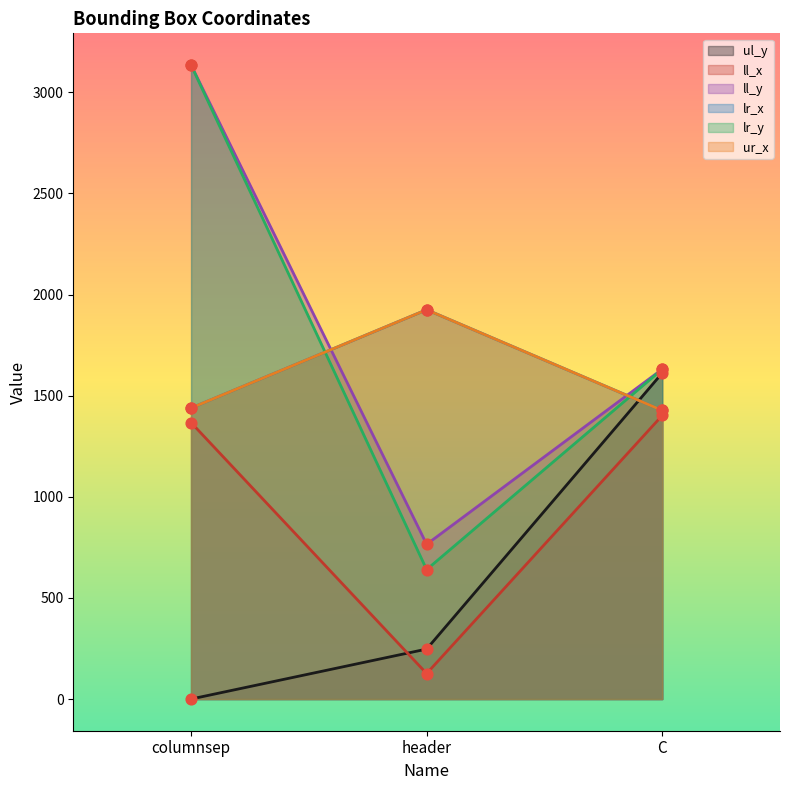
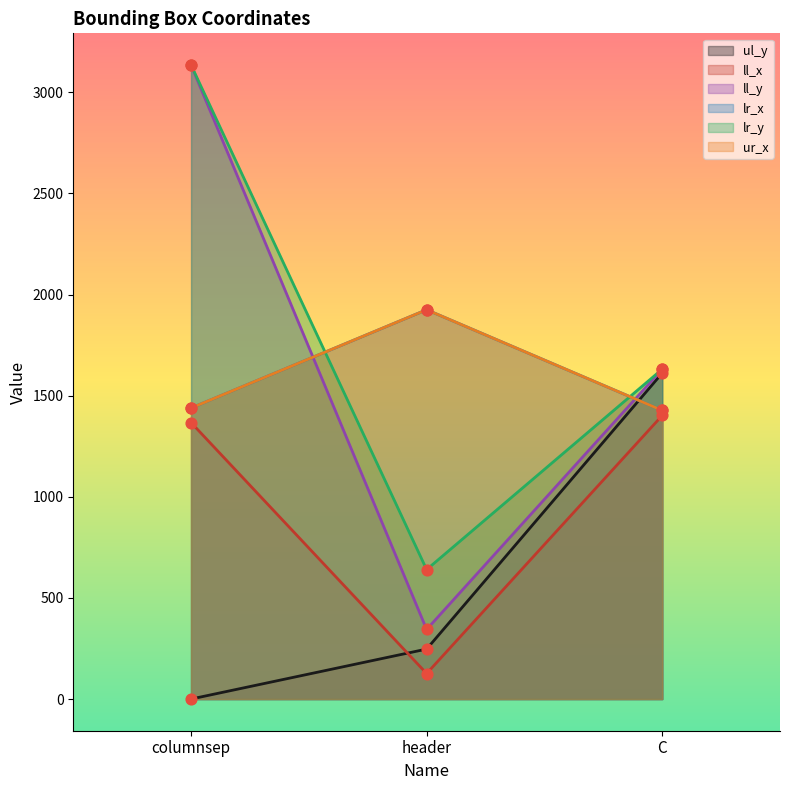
ll_y, header: 770 -> 340
